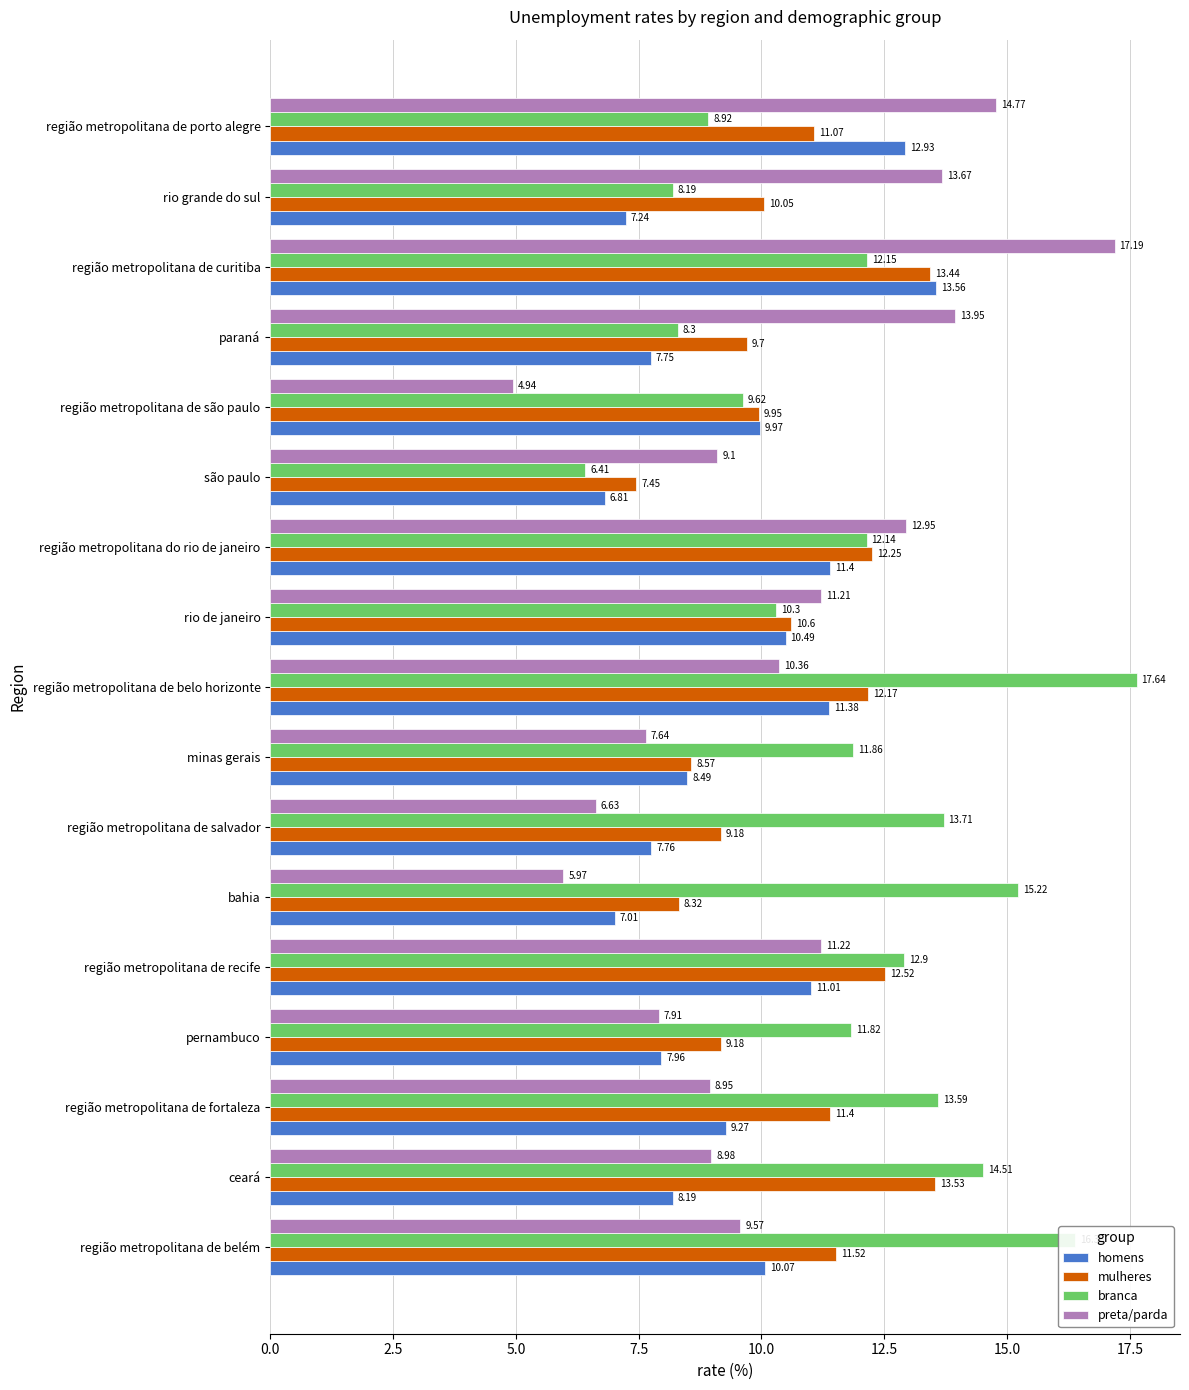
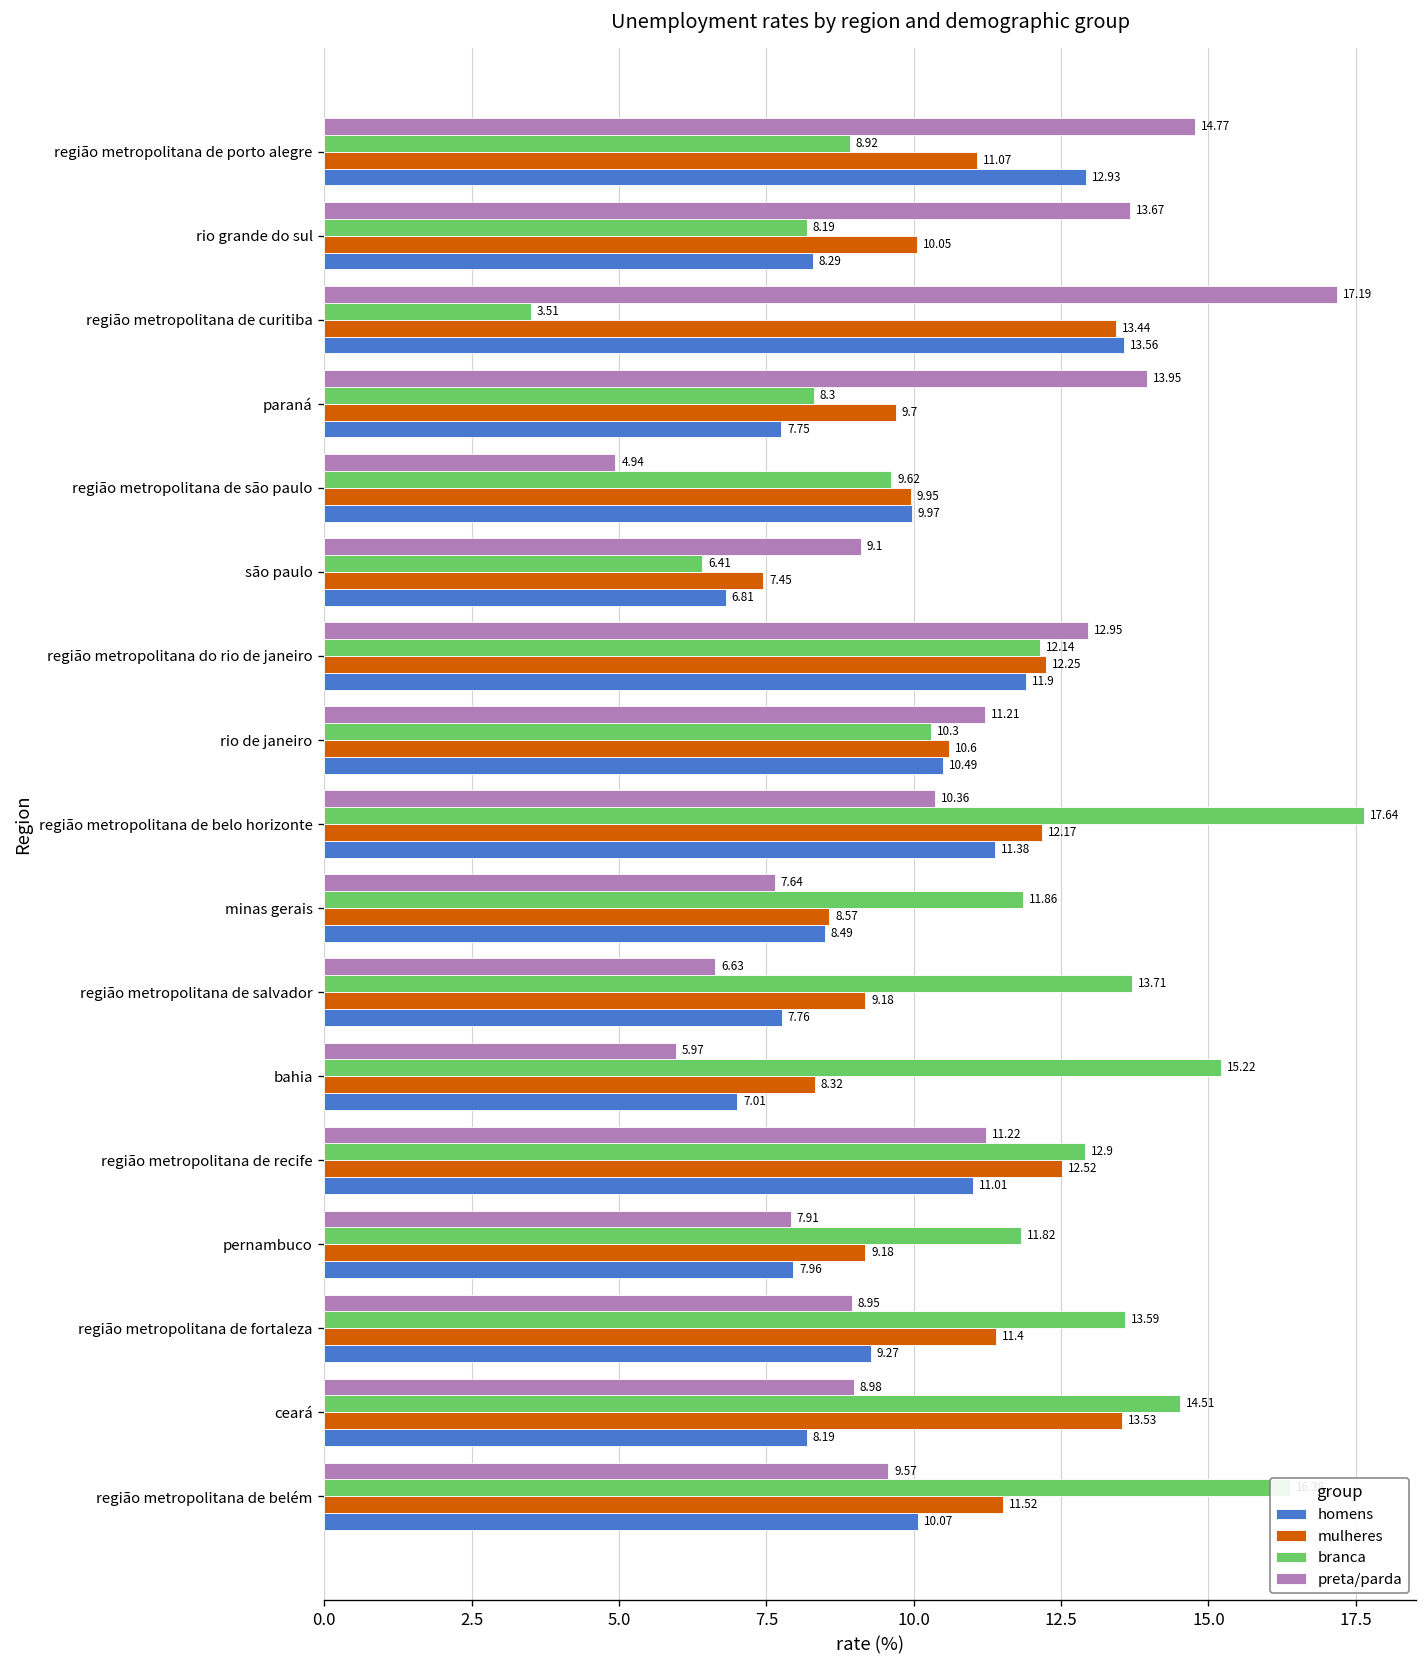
homens, rio grande do sul: 7.24 -> 8.29
branca, região metropolitana de curitiba: 12.15 -> 3.51
homens, região metropolitana do rio de janeiro: 11.4 -> 11.9
